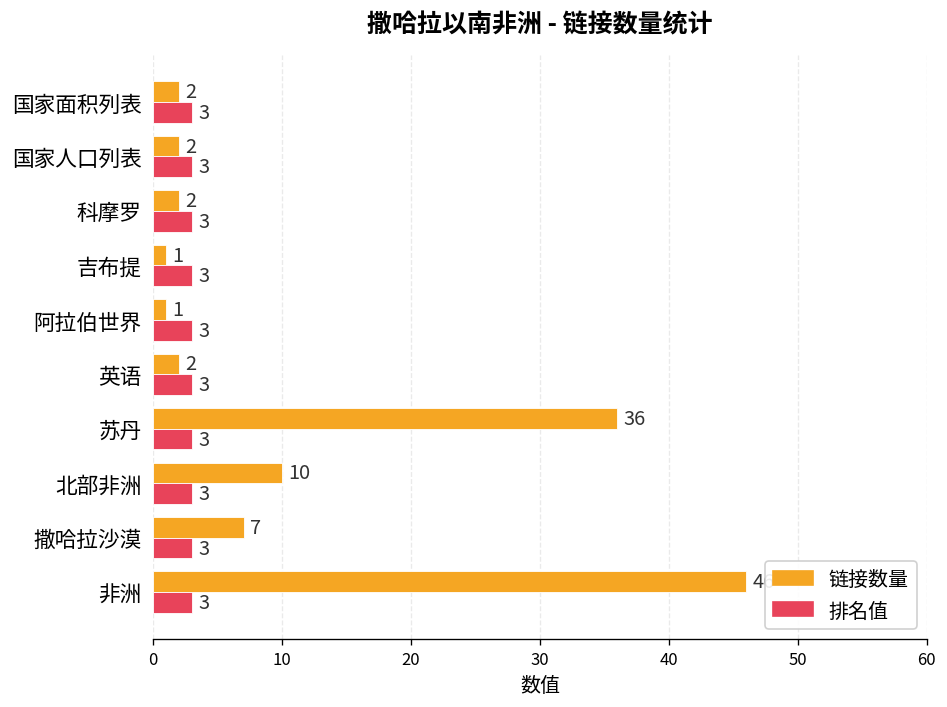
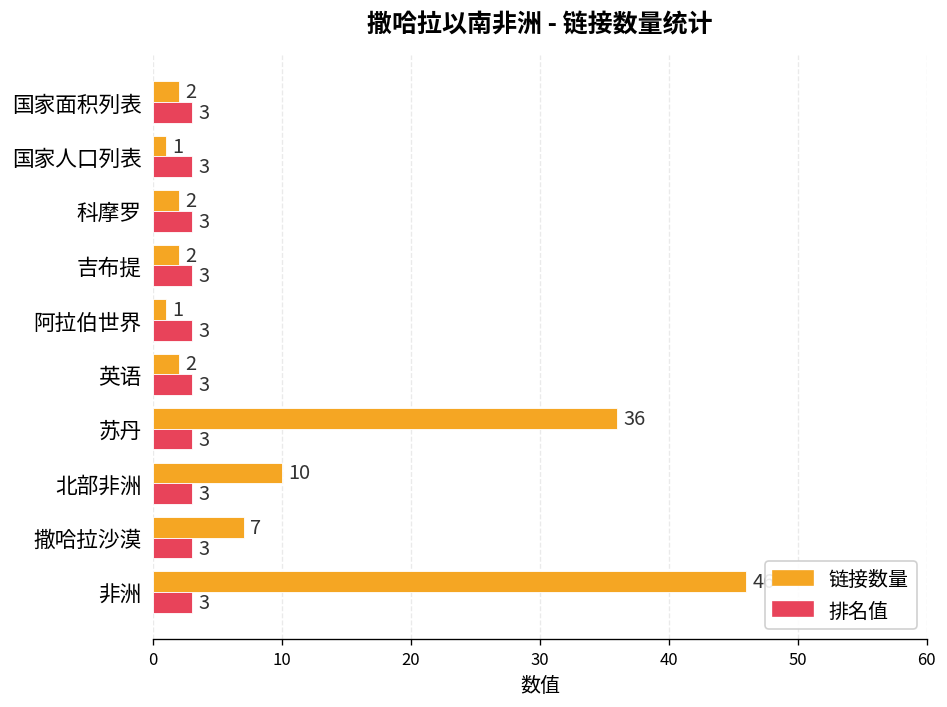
链接数量, 国家人口列表: 2 -> 1
链接数量, 吉布提: 1 -> 2
